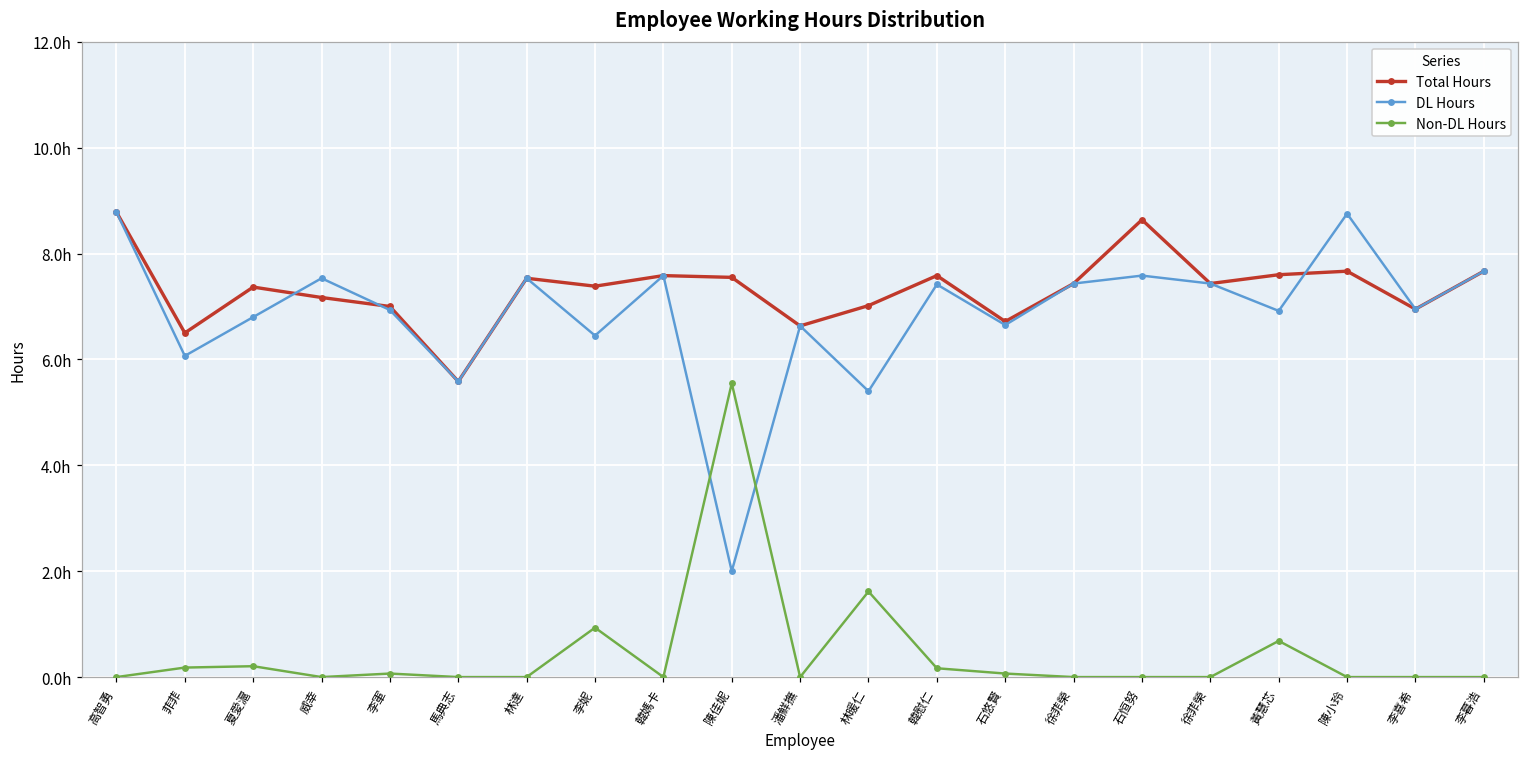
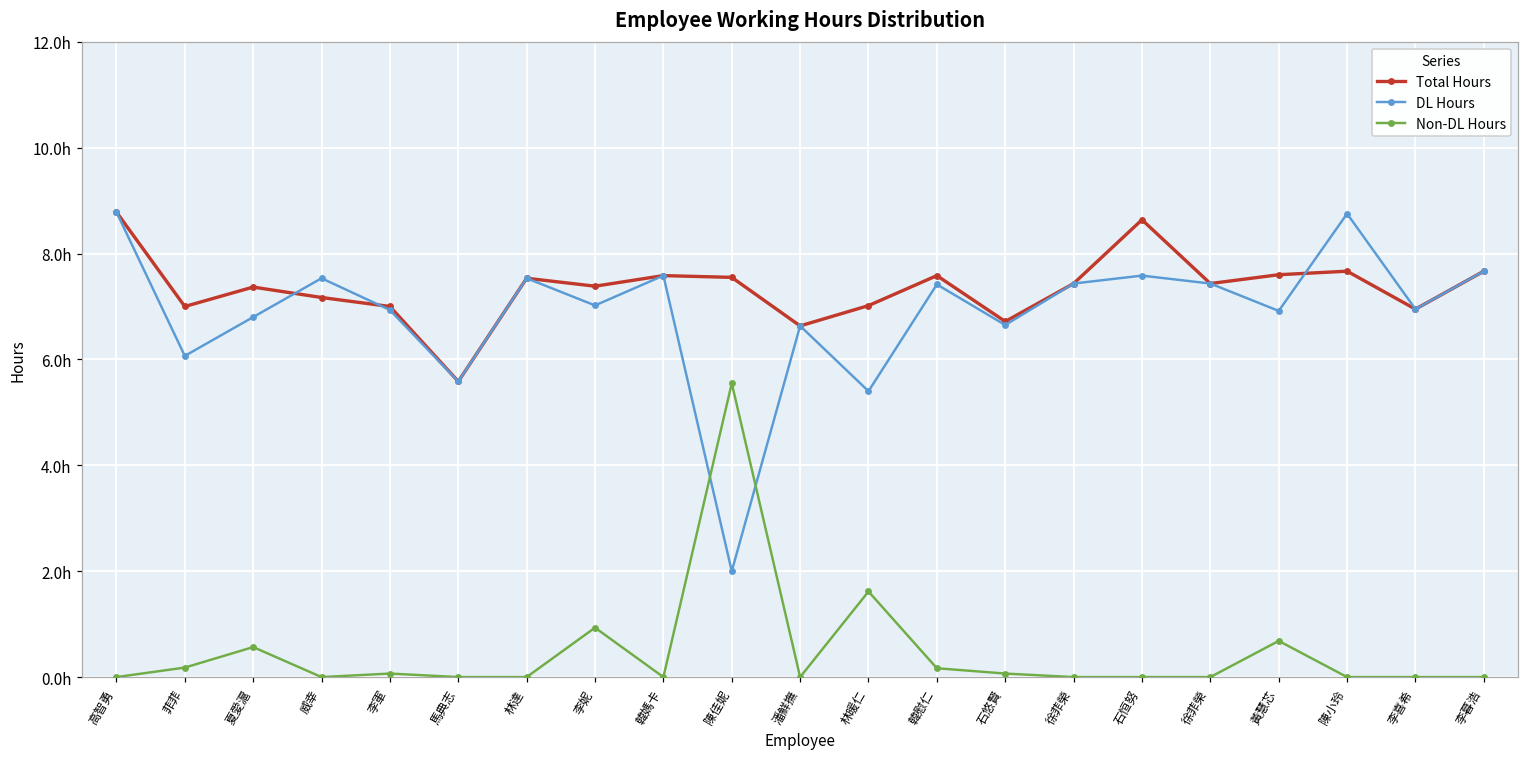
Total Hours, 菲菲: 6.5h -> 7.0h
Non-DL Hours, 夏愛滬: 0.2h -> 0.6h
DL Hours, 李妮: 6.5h -> 7.0h
